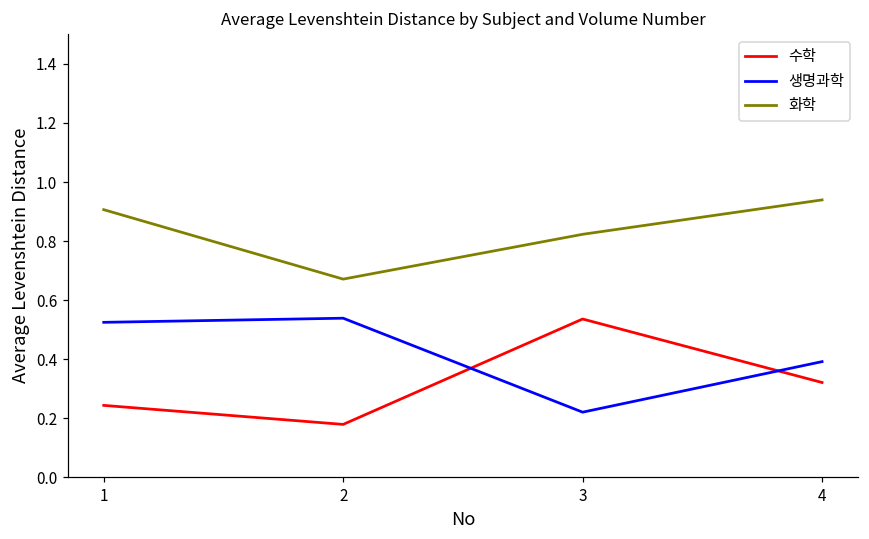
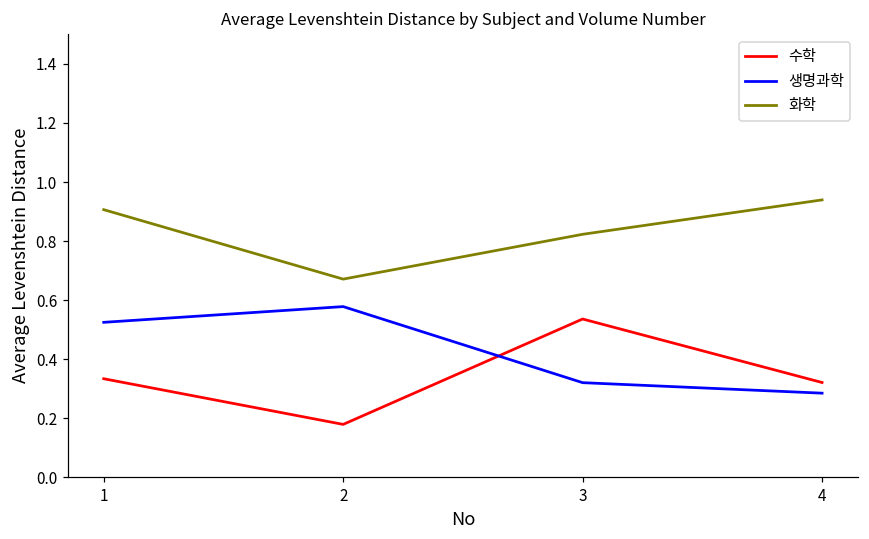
수학, 1: 0.24 -> 0.33
생명과학, 2: 0.54 -> 0.58
생명과학, 3: 0.22 -> 0.32
생명과학, 4: 0.39 -> 0.28
